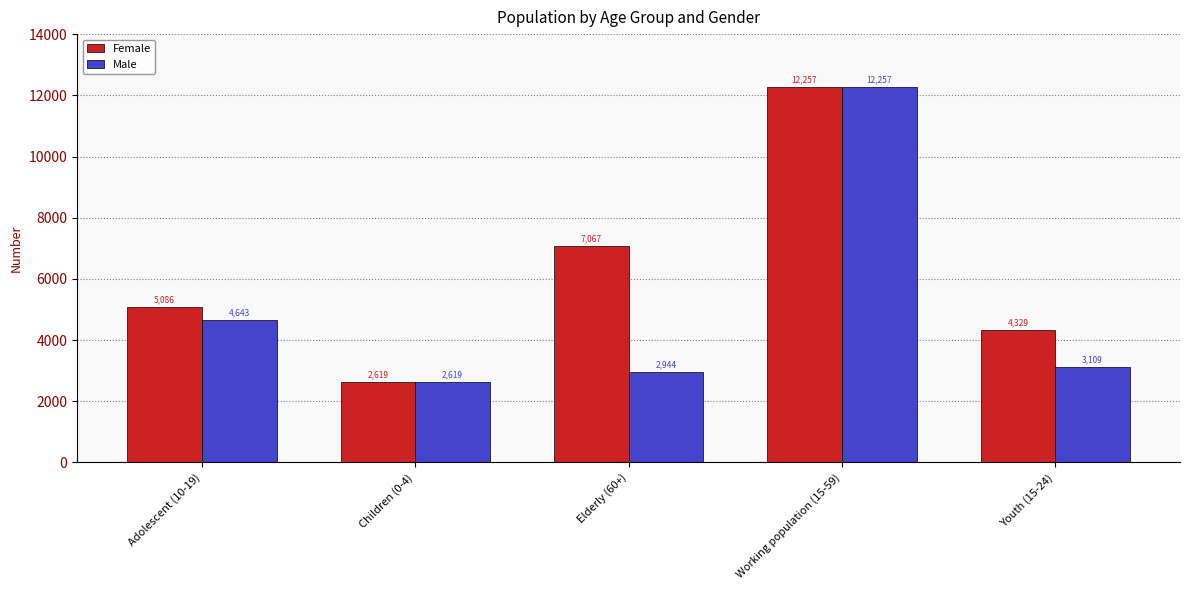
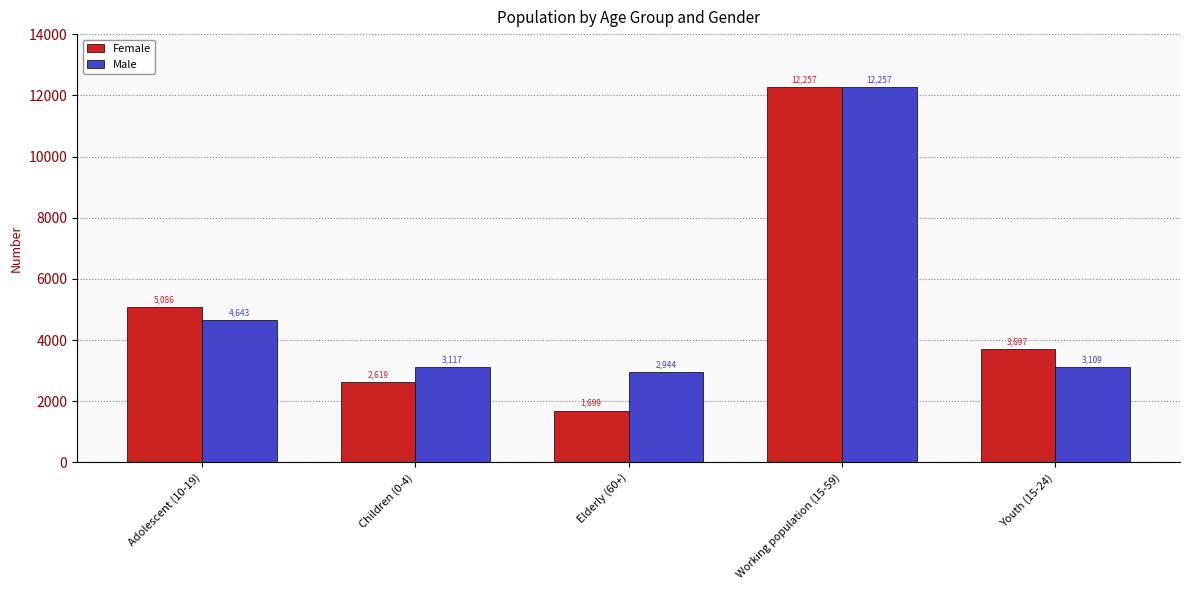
Male, Children (0-4): 2,619 -> 3,117
Female, Elderly (60+): 7,067 -> 1,699
Female, Youth (15-24): 4,329 -> 3,697
